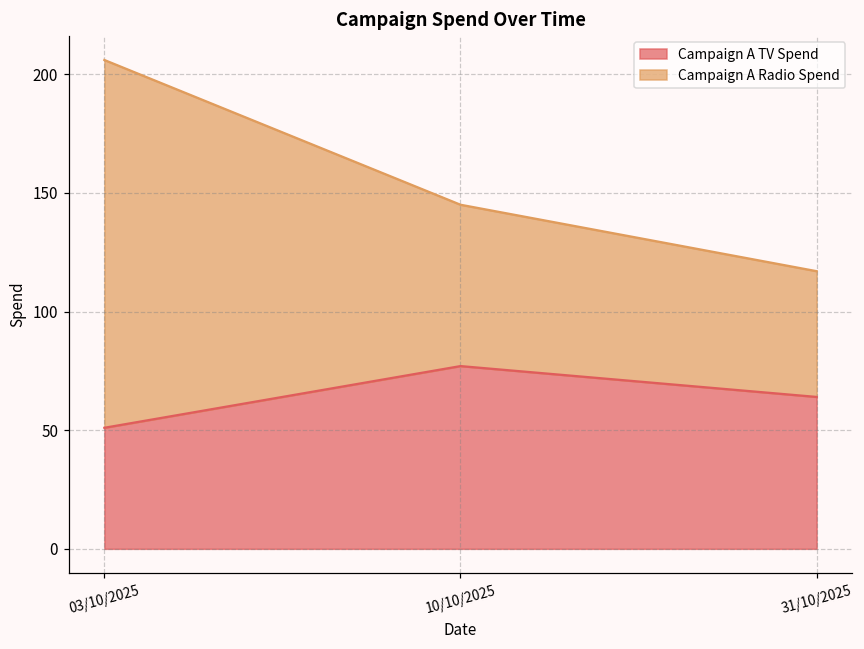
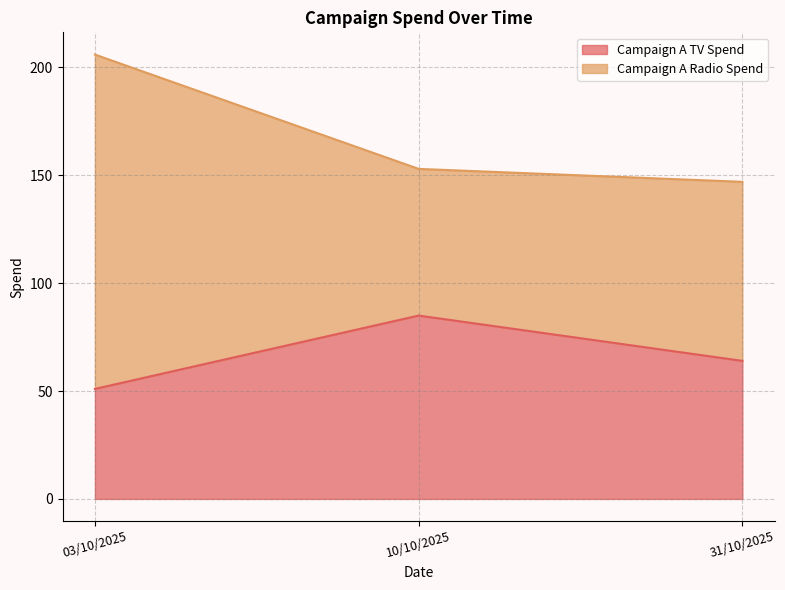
Campaign A TV Spend, 10/10/2025: 77 -> 85
Campaign A Radio Spend, 31/10/2025: 53 -> 83
